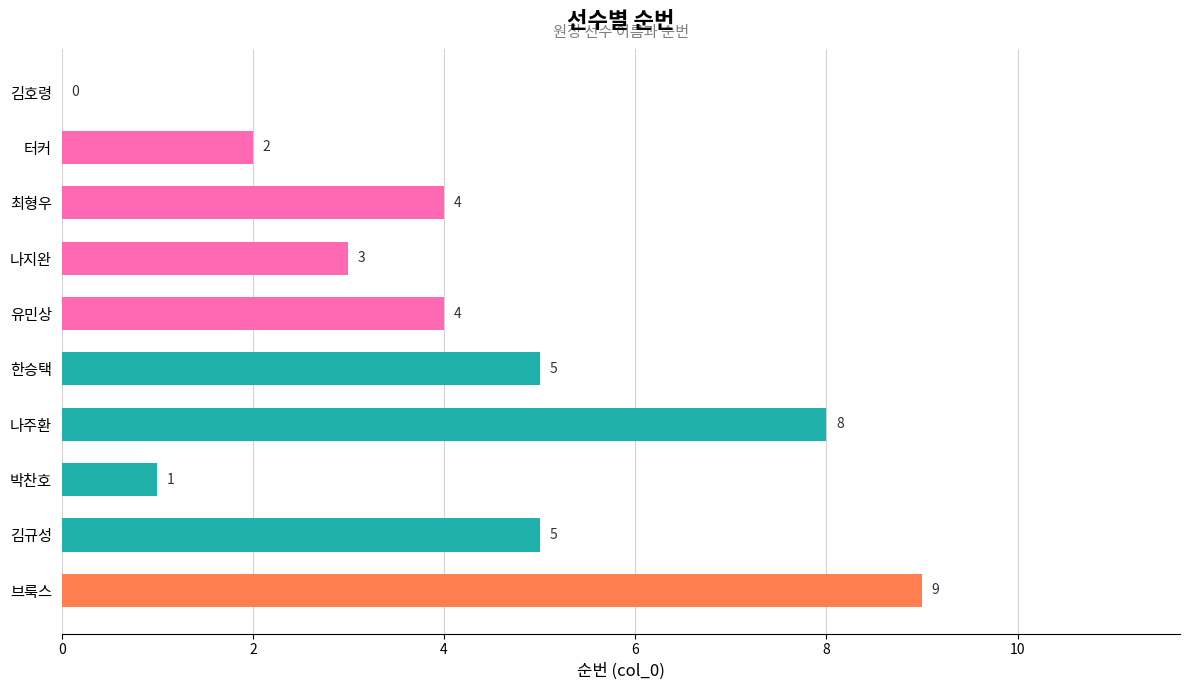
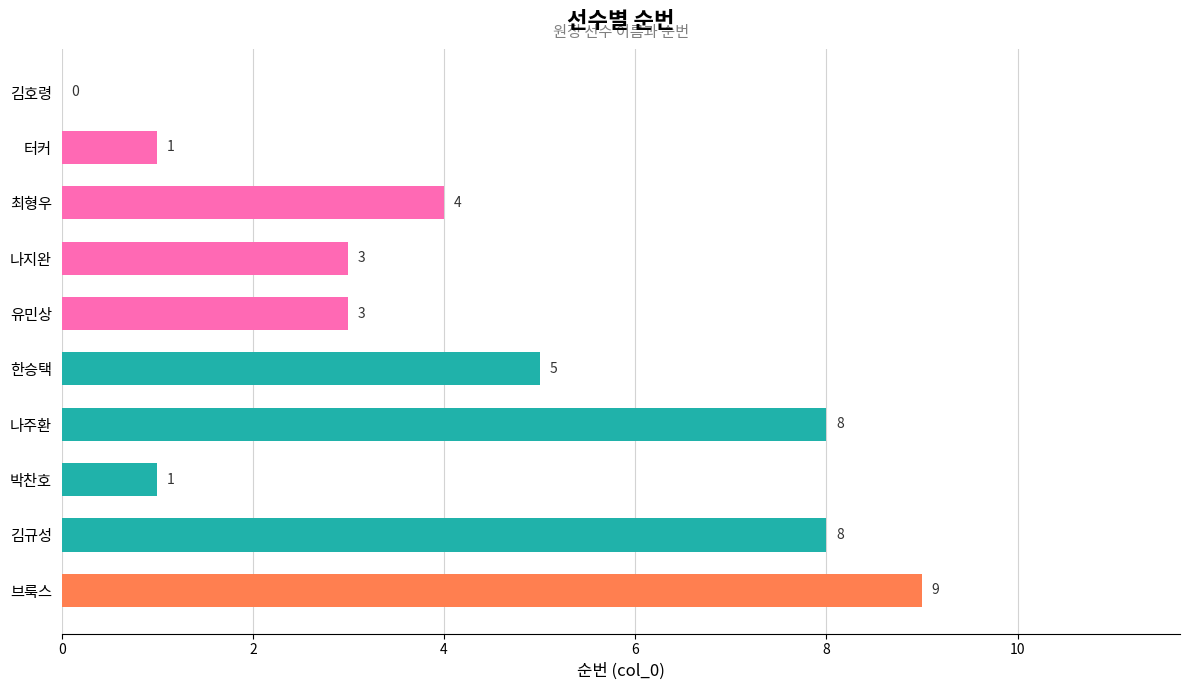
터커: 2 -> 1
유민상: 4 -> 3
김규성: 5 -> 8
